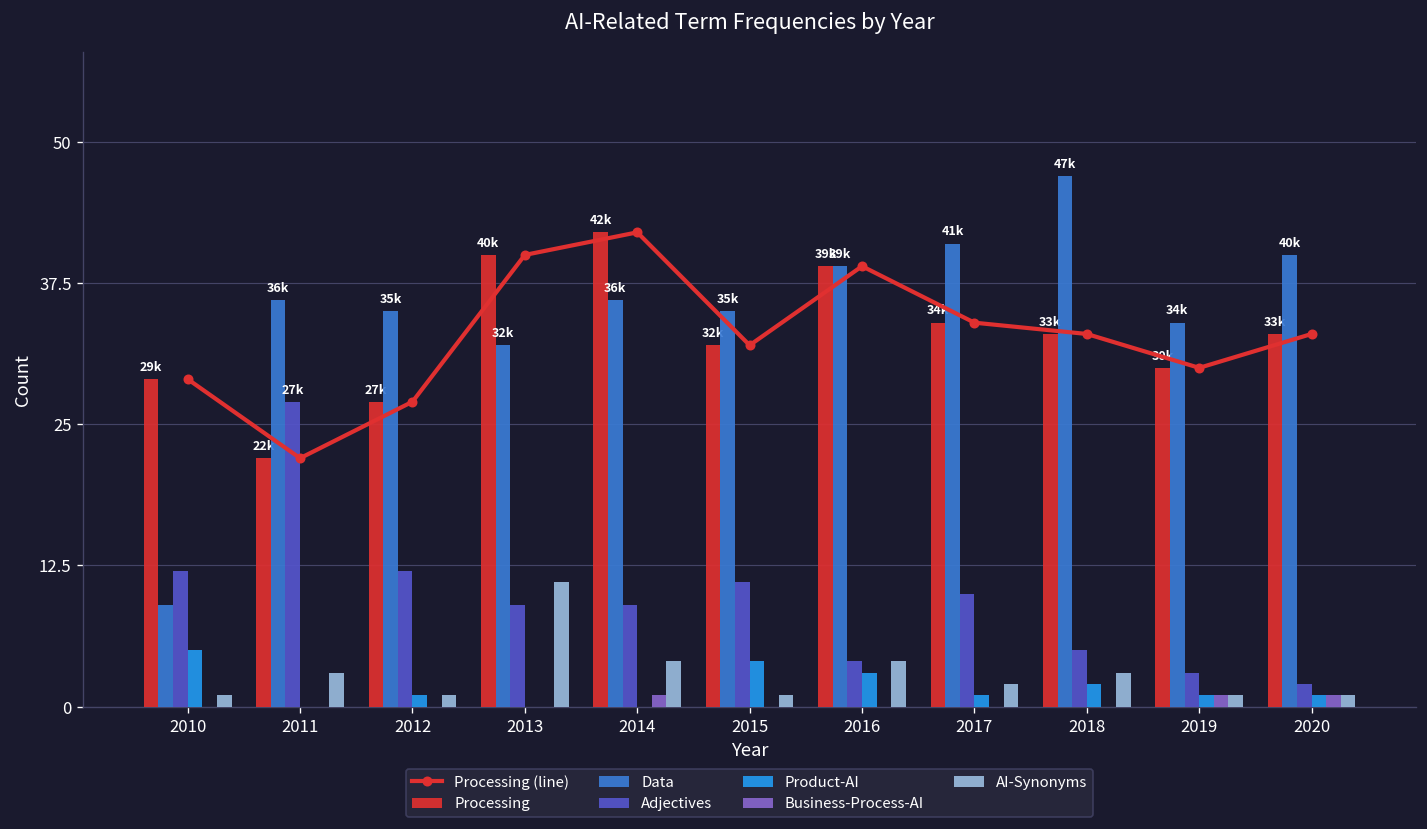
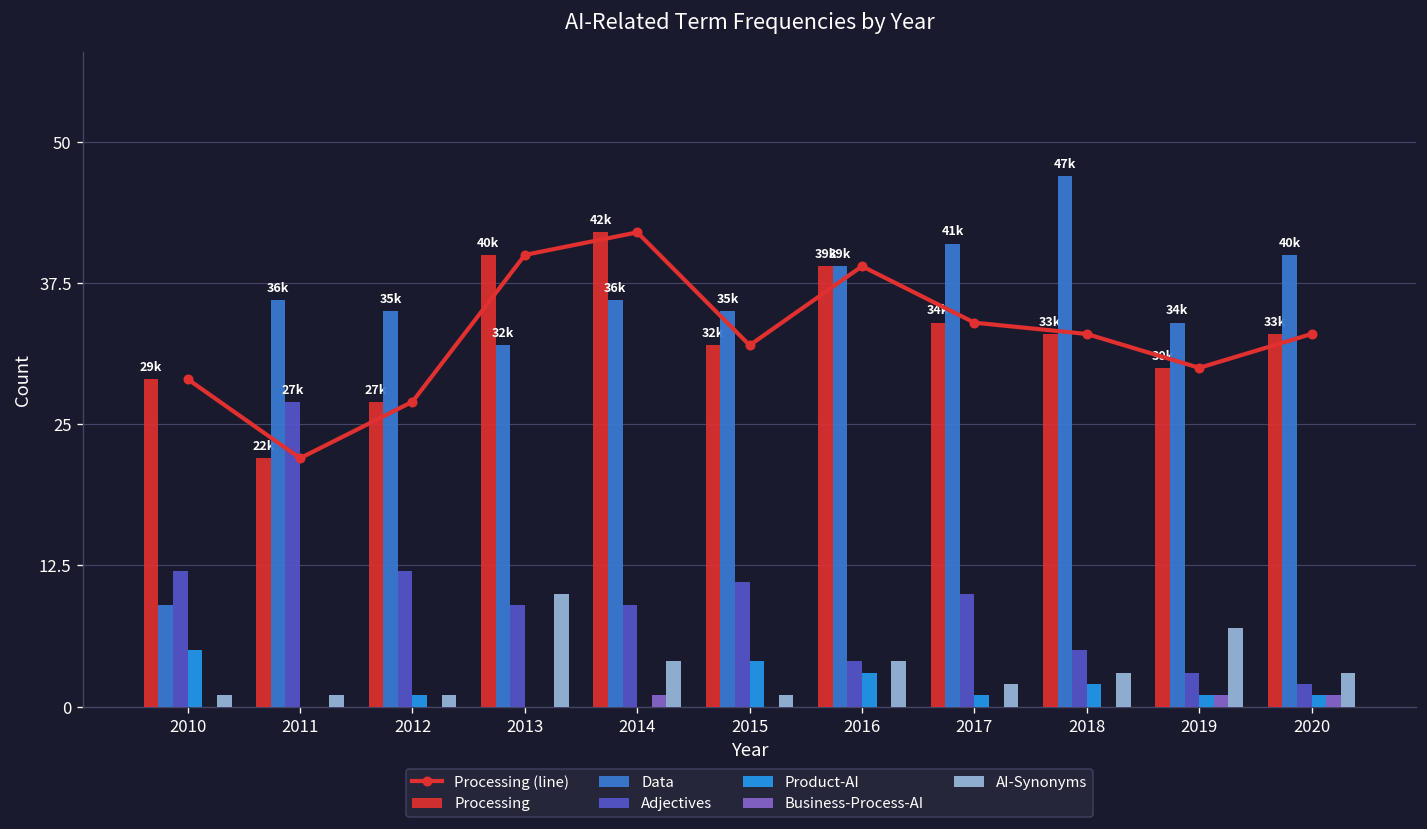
AI-Synonyms, 2011: 3 -> 1
AI-Synonyms, 2013: 11 -> 10
AI-Synonyms, 2019: 1 -> 7
AI-Synonyms, 2020: 1 -> 3
